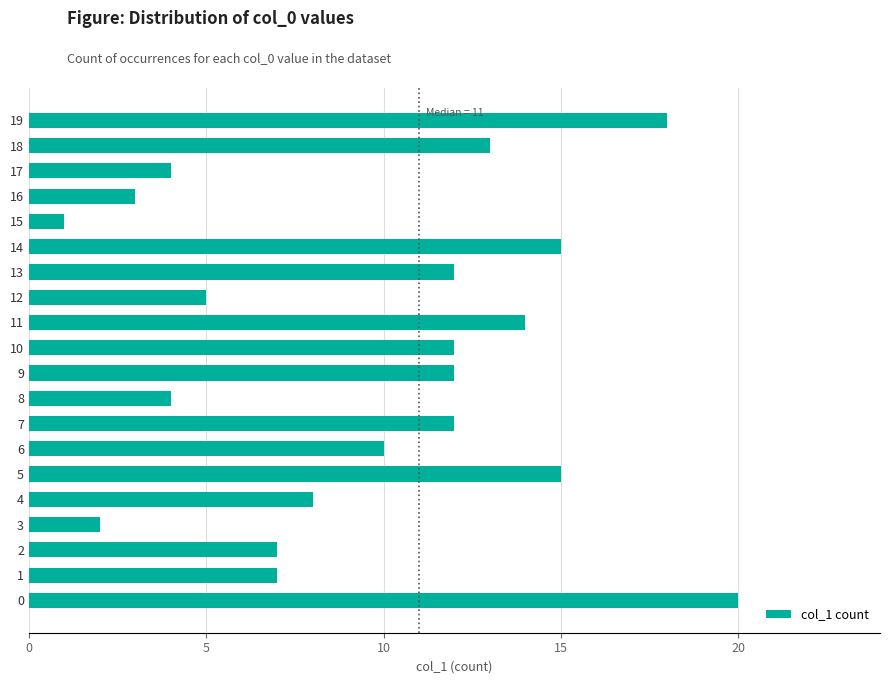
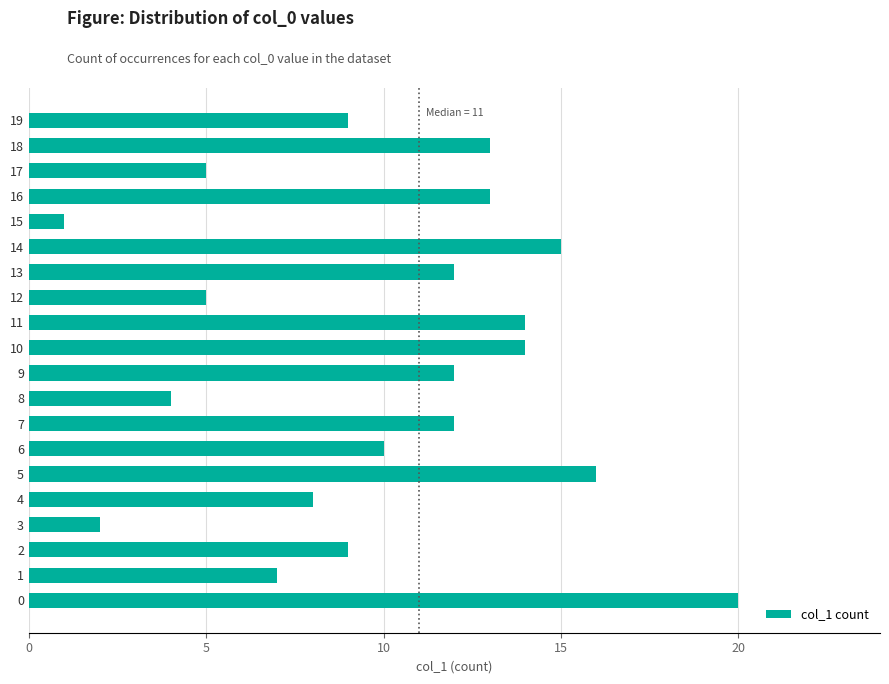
19: 18 -> 9
17: 4 -> 5
16: 3 -> 13
10: 12 -> 14
5: 15 -> 16
2: 7 -> 9
